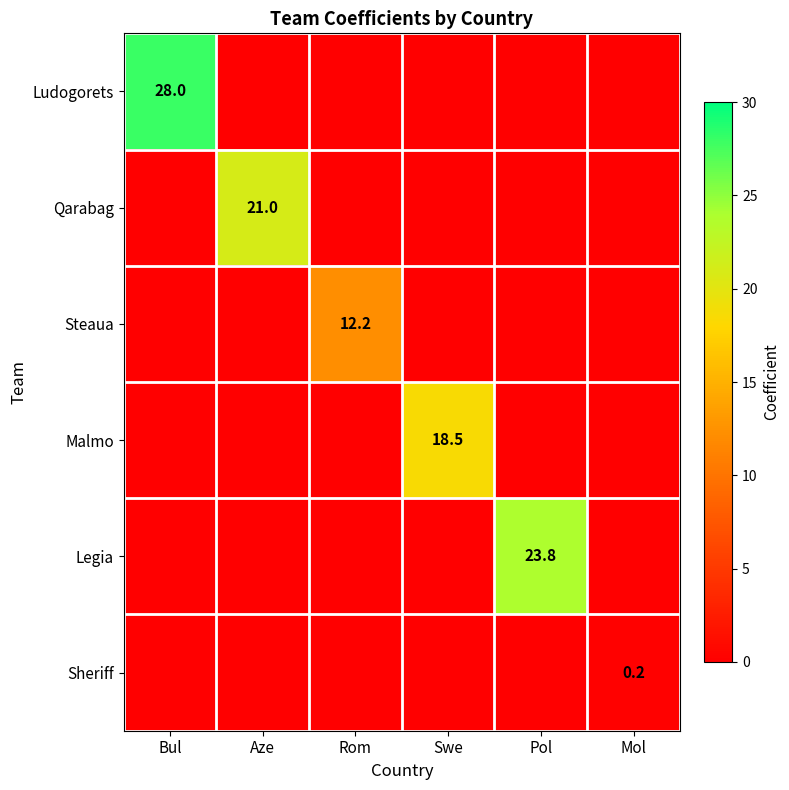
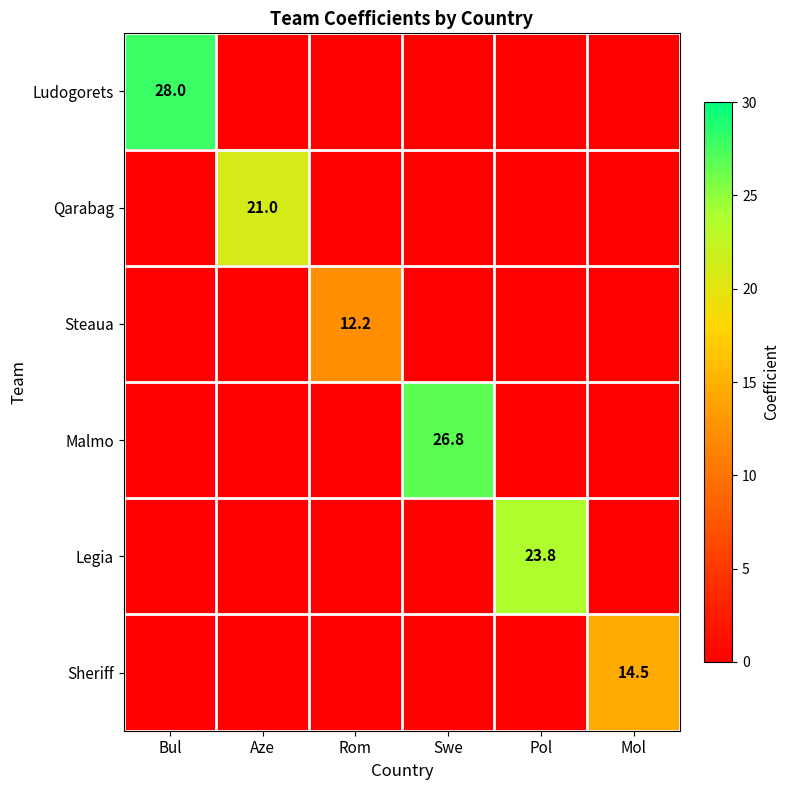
Malmo, Swe: 18.5 -> 26.8
Sheriff, Mol: 0.2 -> 14.5
